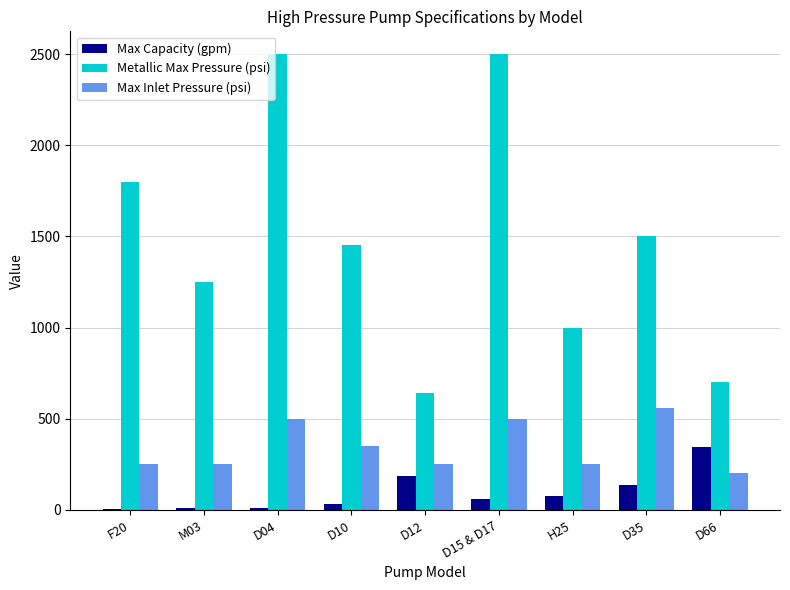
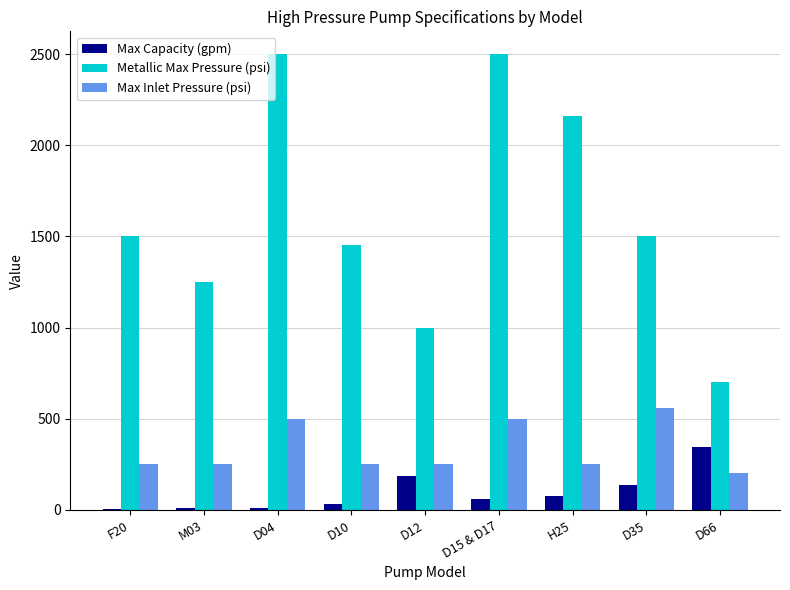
Metallic Max Pressure (psi), F20: 1800 -> 1500
Max Inlet Pressure (psi), D10: 350 -> 250
Metallic Max Pressure (psi), D12: 640 -> 1000
Metallic Max Pressure (psi), H25: 1000 -> 2160
